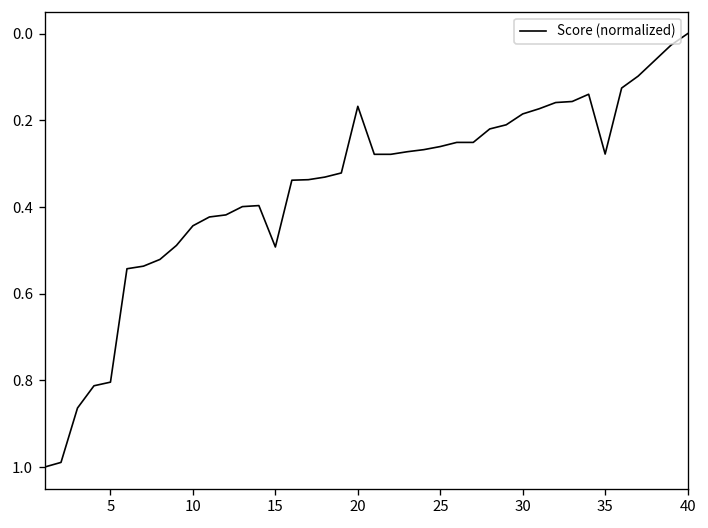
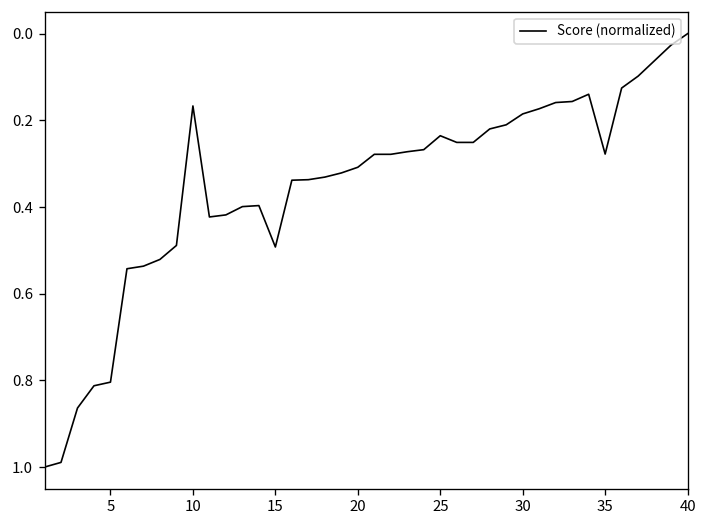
10: 0.44 -> 0.17
20: 0.17 -> 0.31
25: 0.26 -> 0.24
